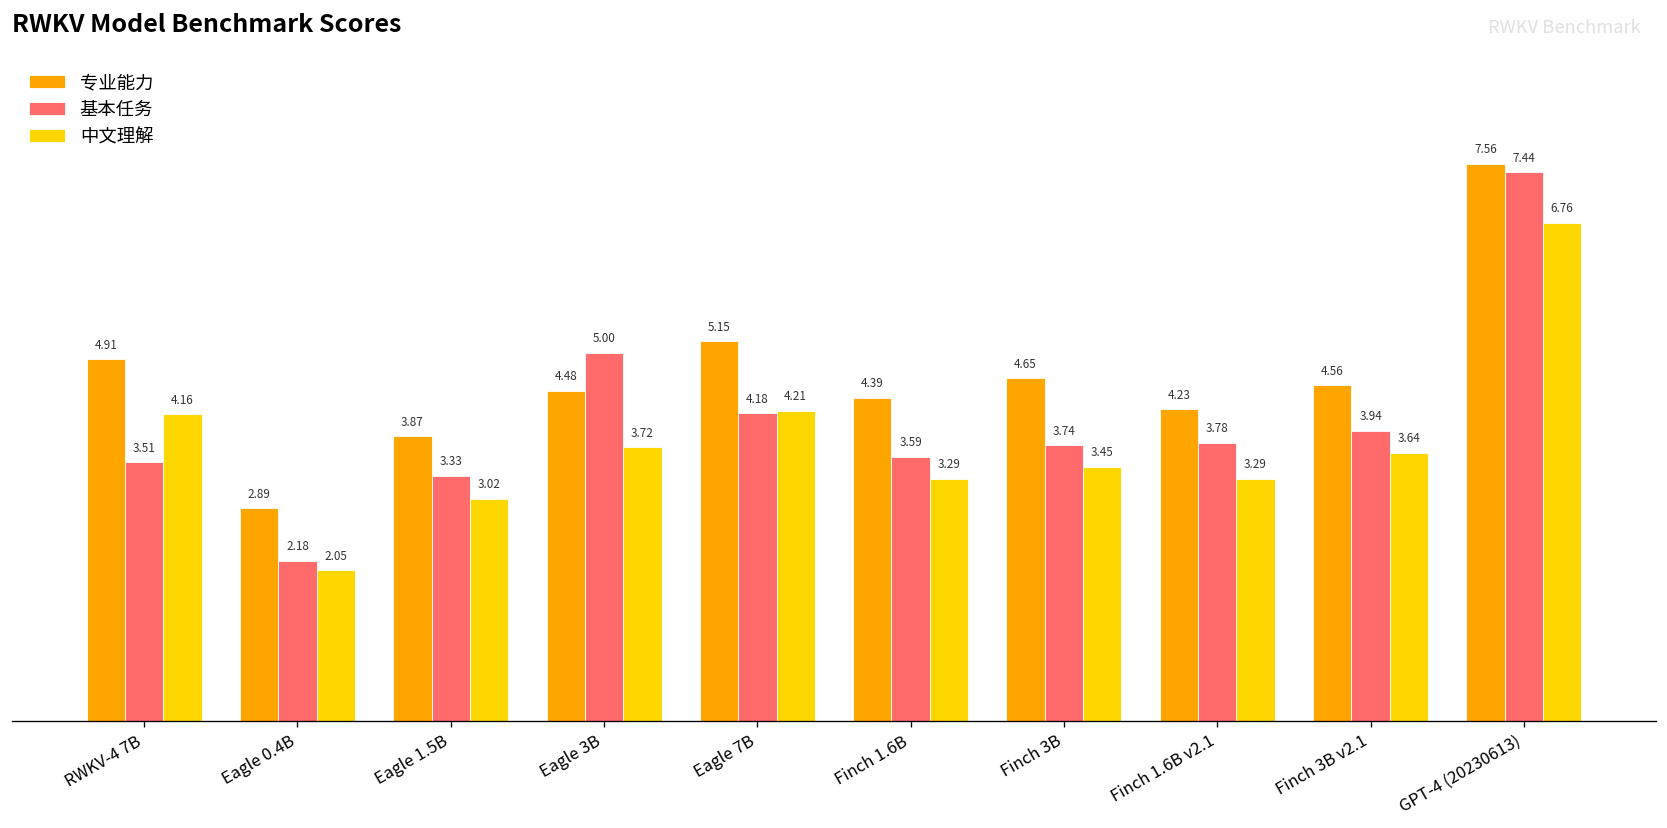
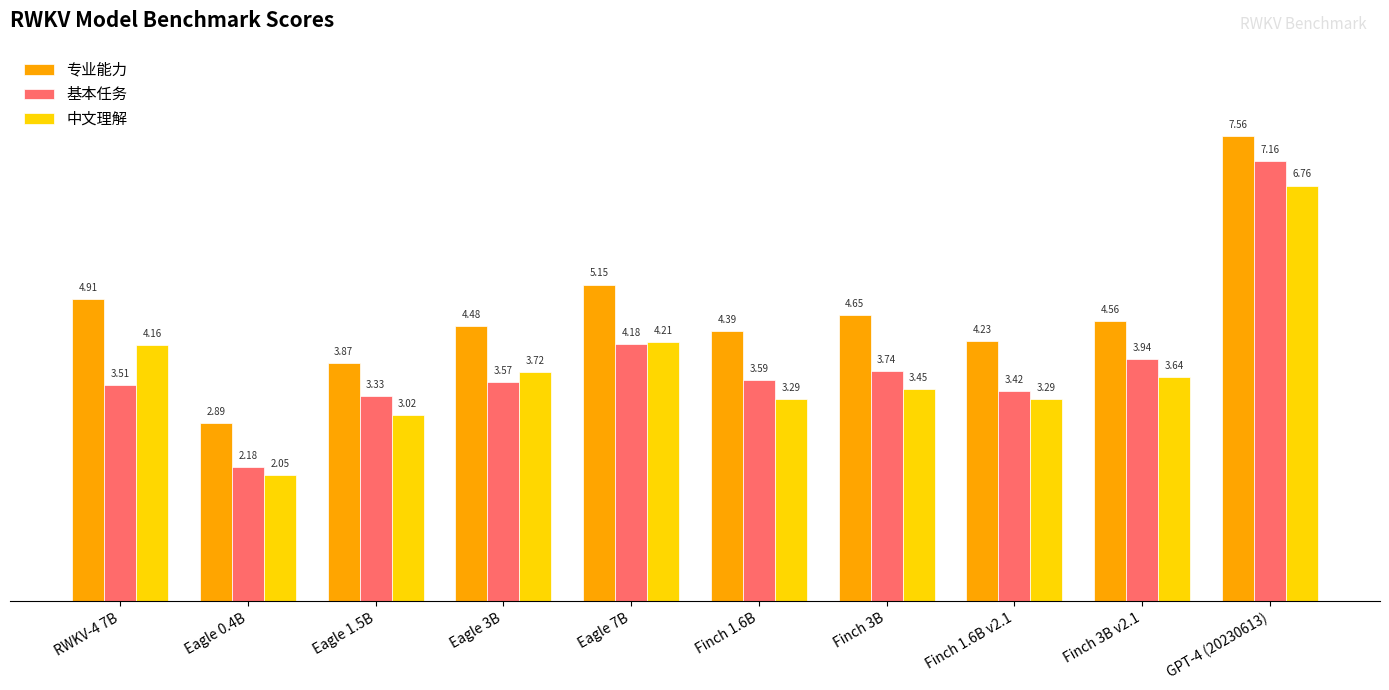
基本任务, Eagle 3B: 5.00 -> 3.57
基本任务, Finch 1.6B v2.1: 3.78 -> 3.42
基本任务, GPT-4 (20230613): 7.44 -> 7.16
